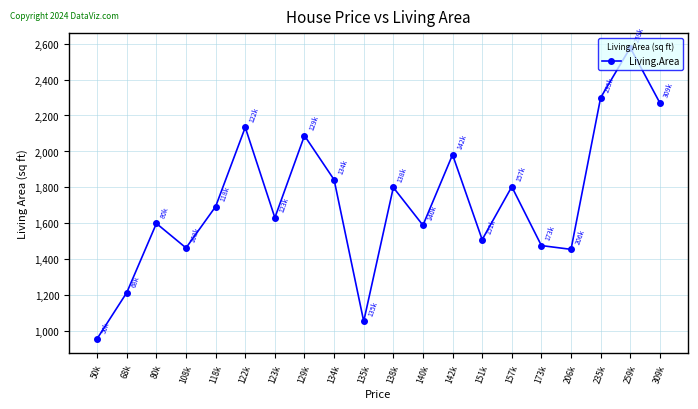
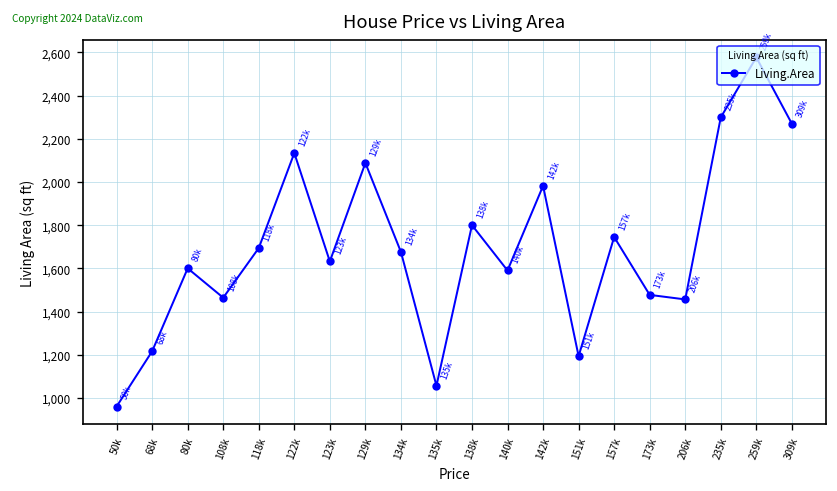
134k: 1,840 -> 1,680
151k: 1,510 -> 1,190
157k: 1,800 -> 1,750
